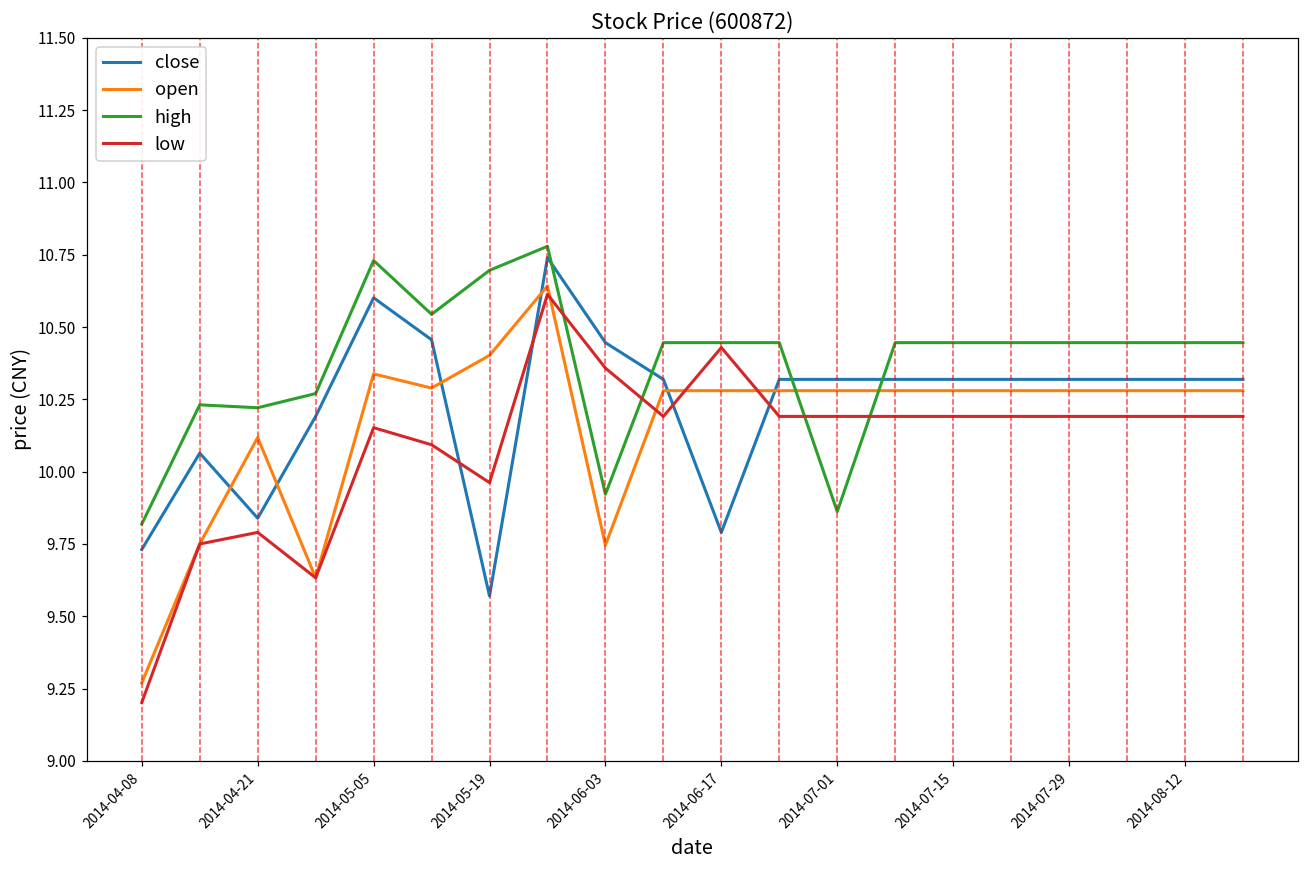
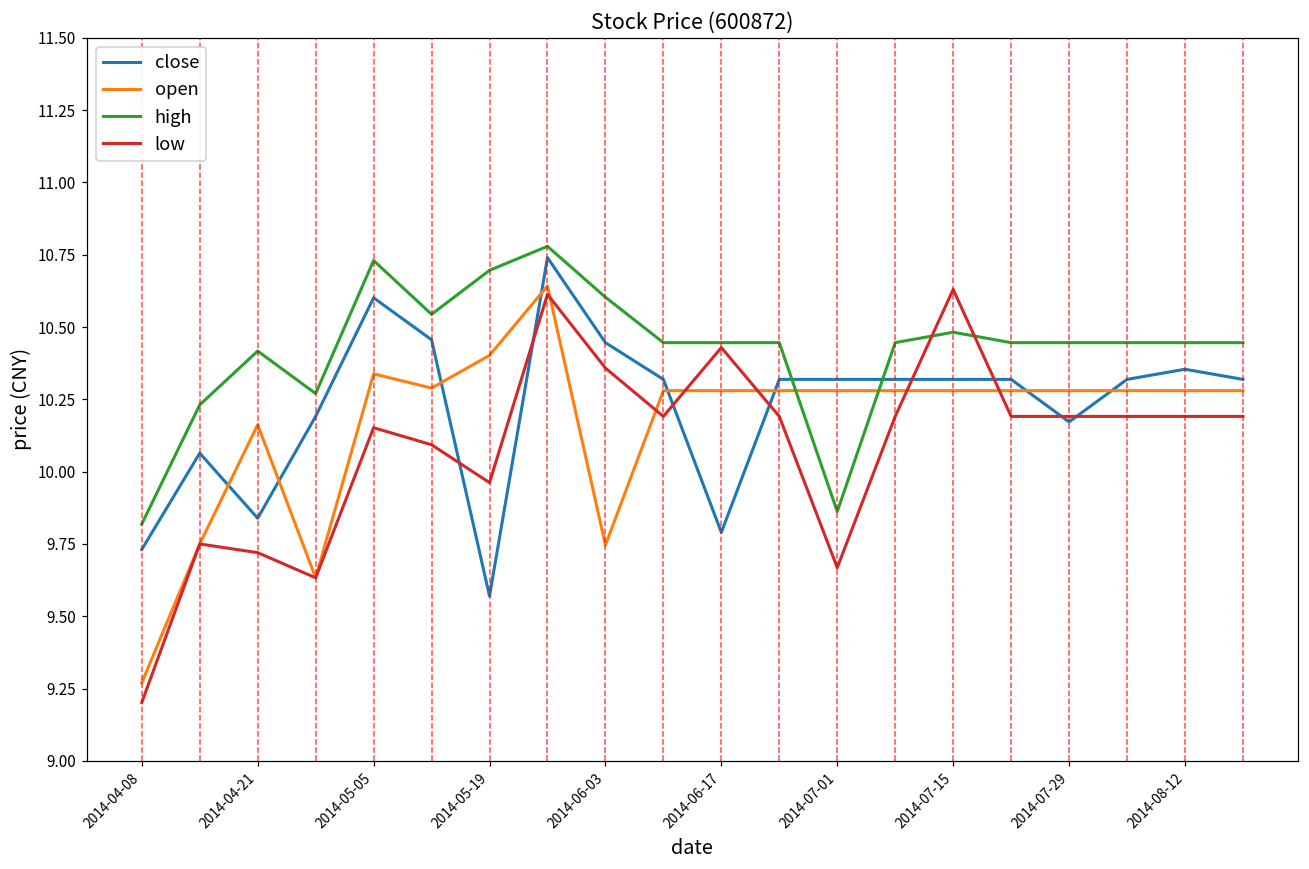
open, 2014-04-21: 10.12 -> 10.16
high, 2014-04-21: 10.22 -> 10.42
low, 2014-04-21: 9.79 -> 9.72
high, 2014-06-03: 9.92 -> 10.60
low, 2014-07-01: 10.19 -> 9.67
high, 2014-07-15: 10.45 -> 10.48
low, 2014-07-15: 10.19 -> 10.63
close, 2014-07-29: 10.32 -> 10.17
close, 2014-08-12: 10.32 -> 10.35
